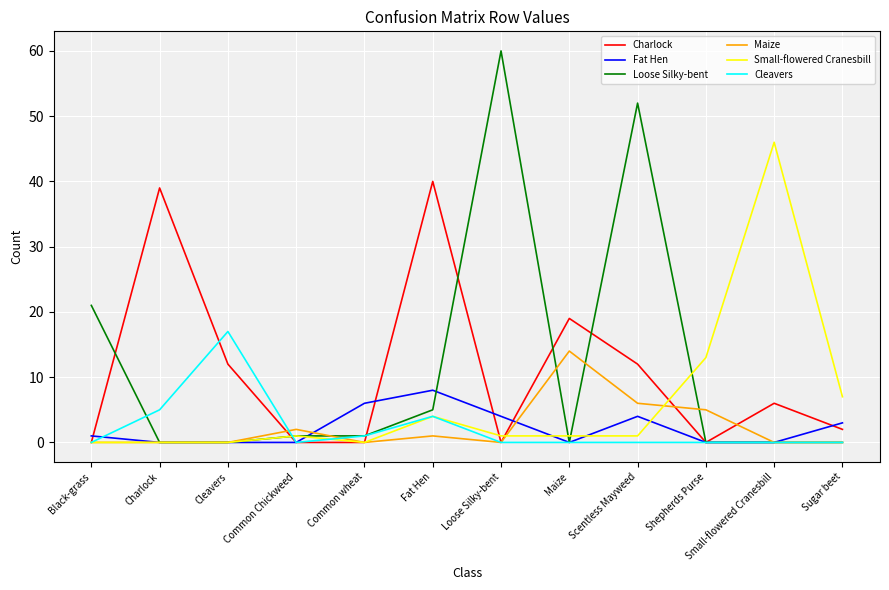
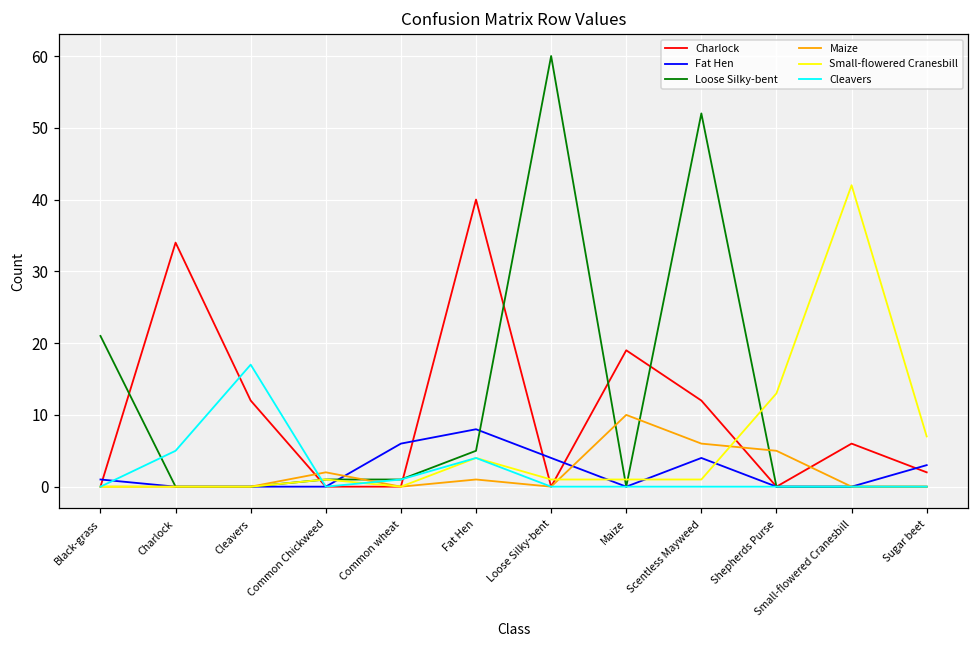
Charlock, Charlock: 39 -> 34
Maize, Maize: 14 -> 10
Small-flowered Cranesbill, Small-flowered Cranesbill: 46 -> 42
